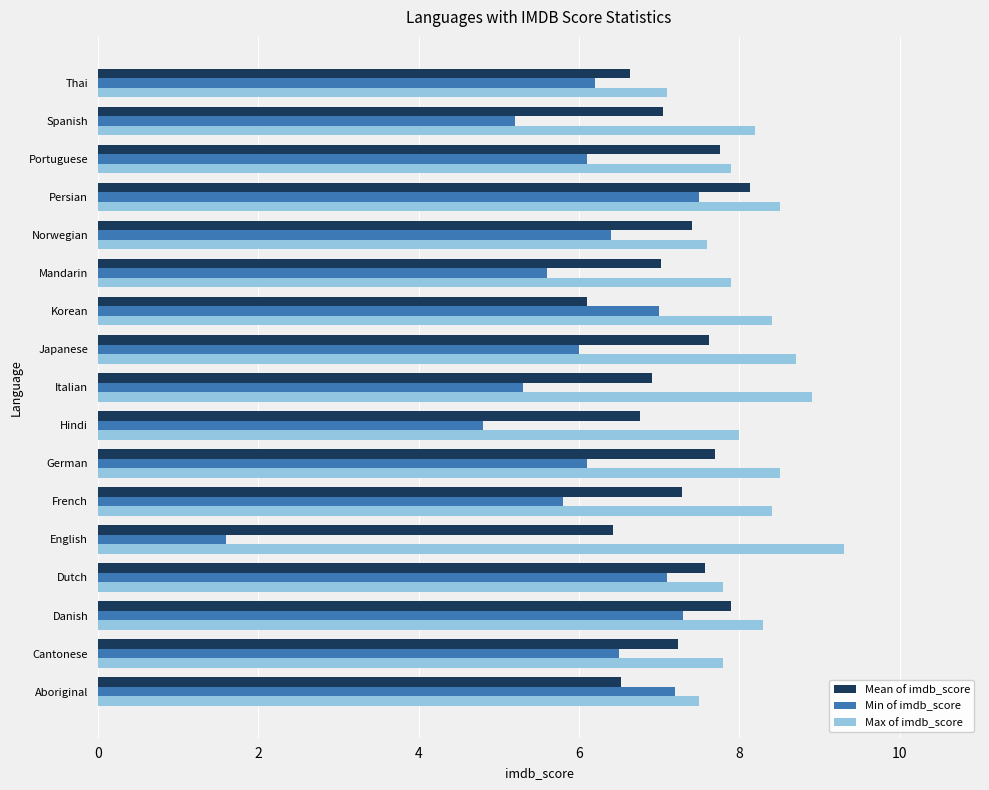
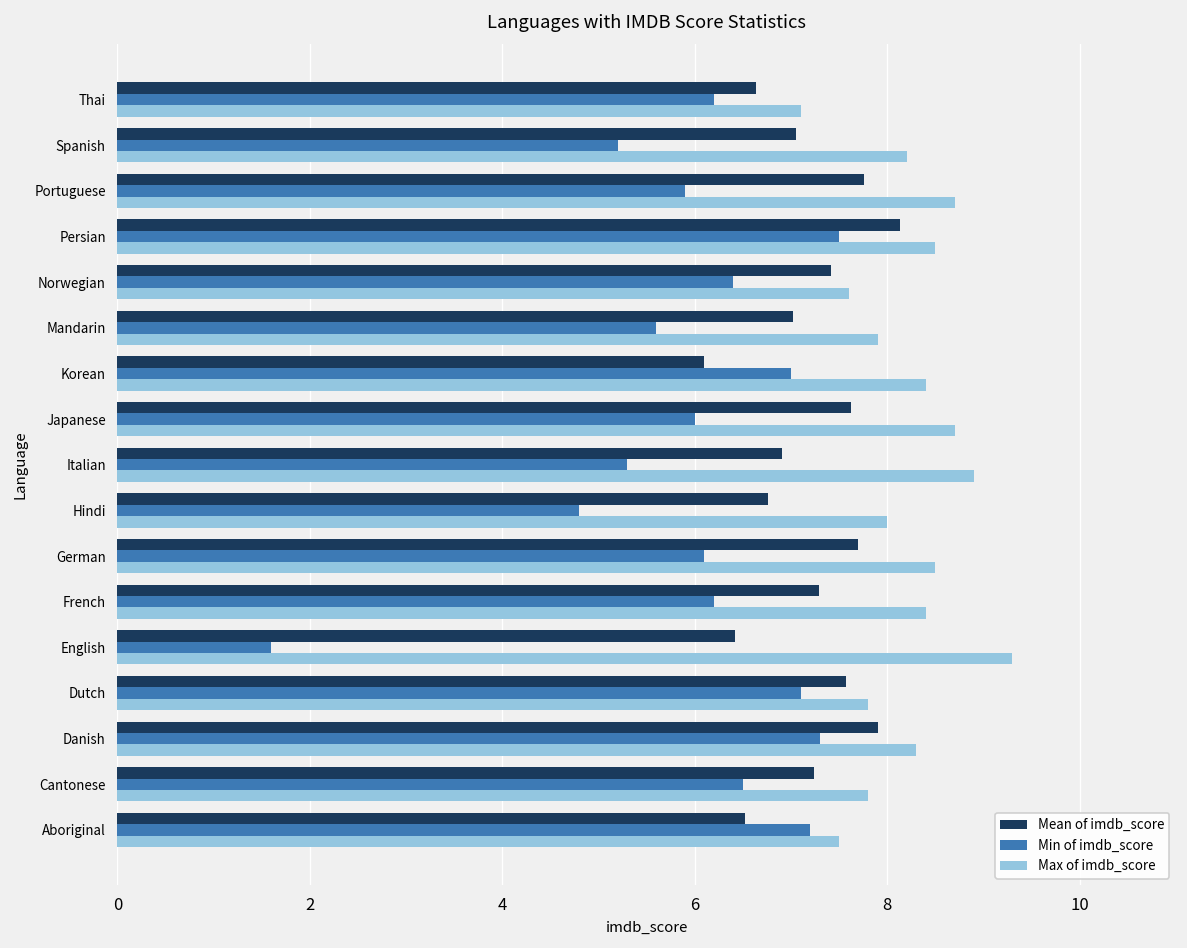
Min of imdb_score, Portuguese: 6.1 -> 5.9
Max of imdb_score, Portuguese: 7.9 -> 8.7
Min of imdb_score, French: 5.8 -> 6.2
